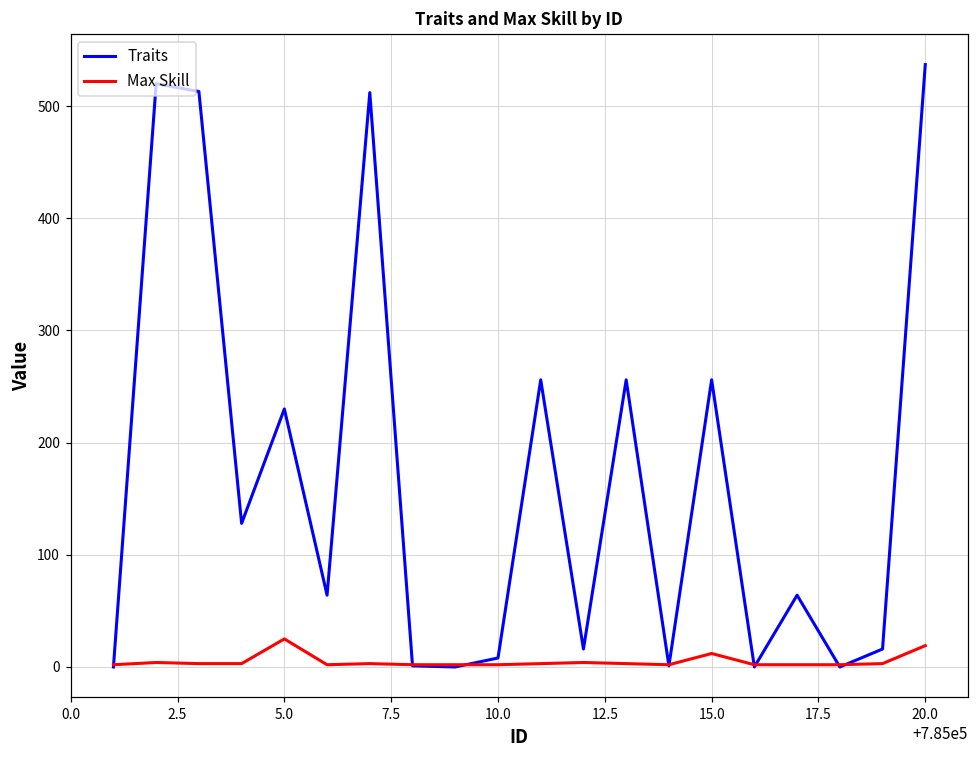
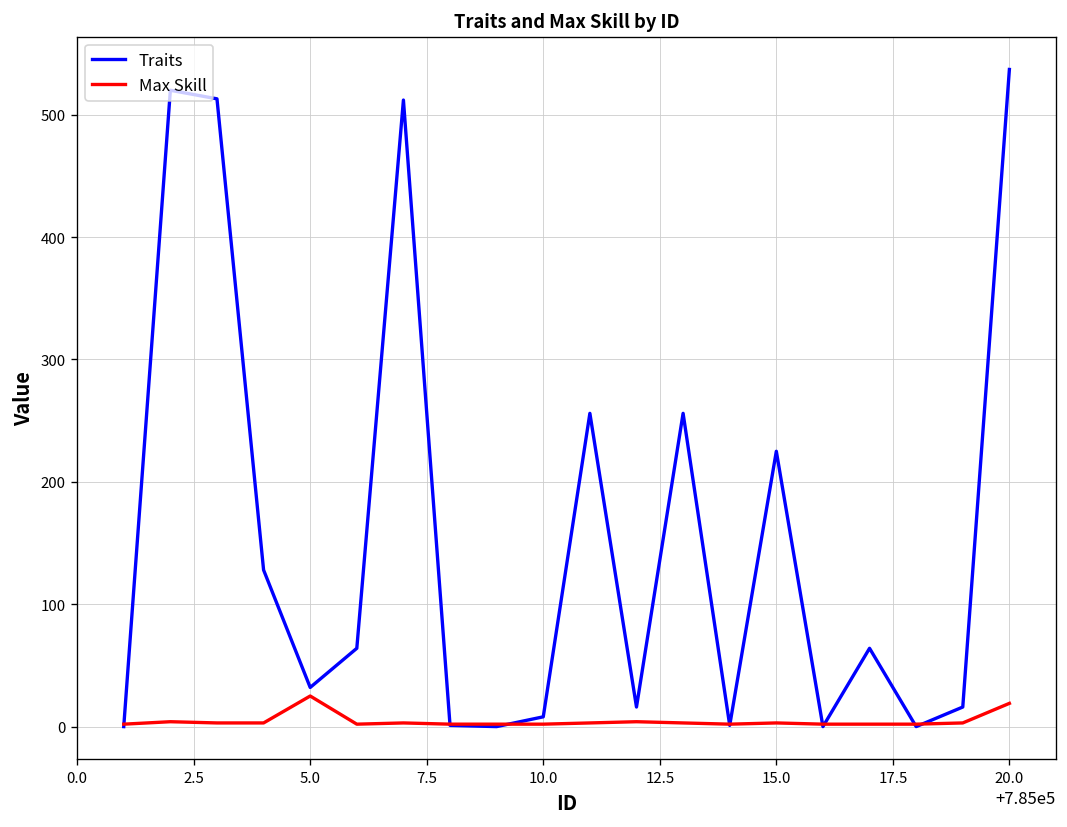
Traits, 5.0: 230 -> 32
Traits, 15.0: 256 -> 225
Max Skill, 15.0: 12 -> 3
